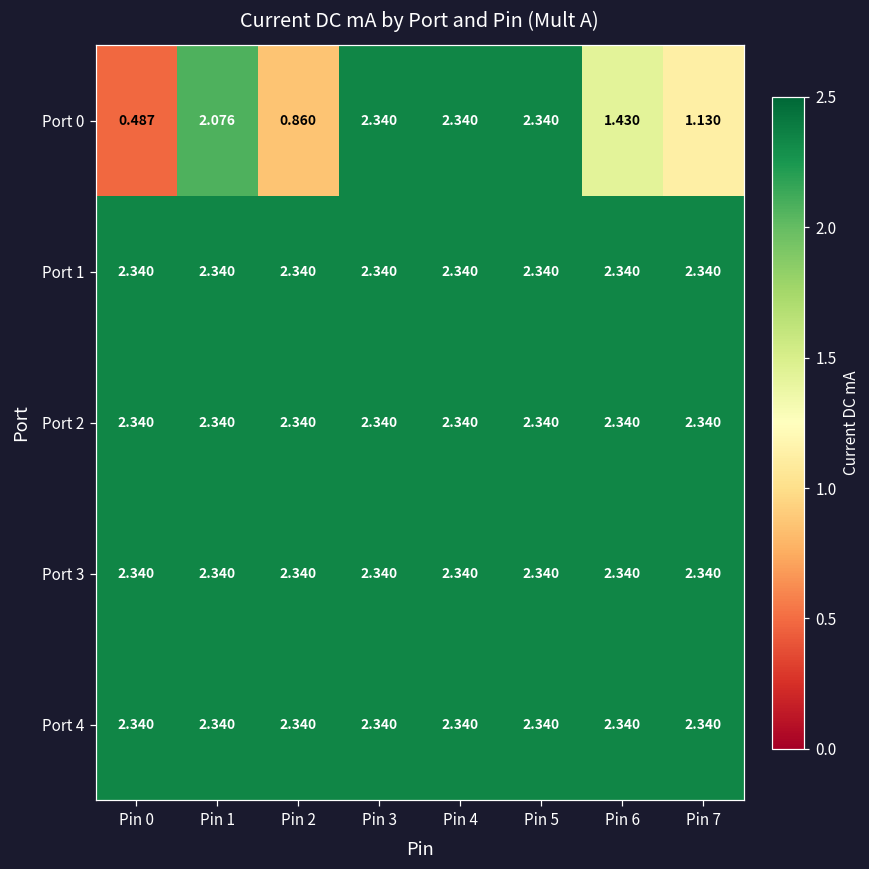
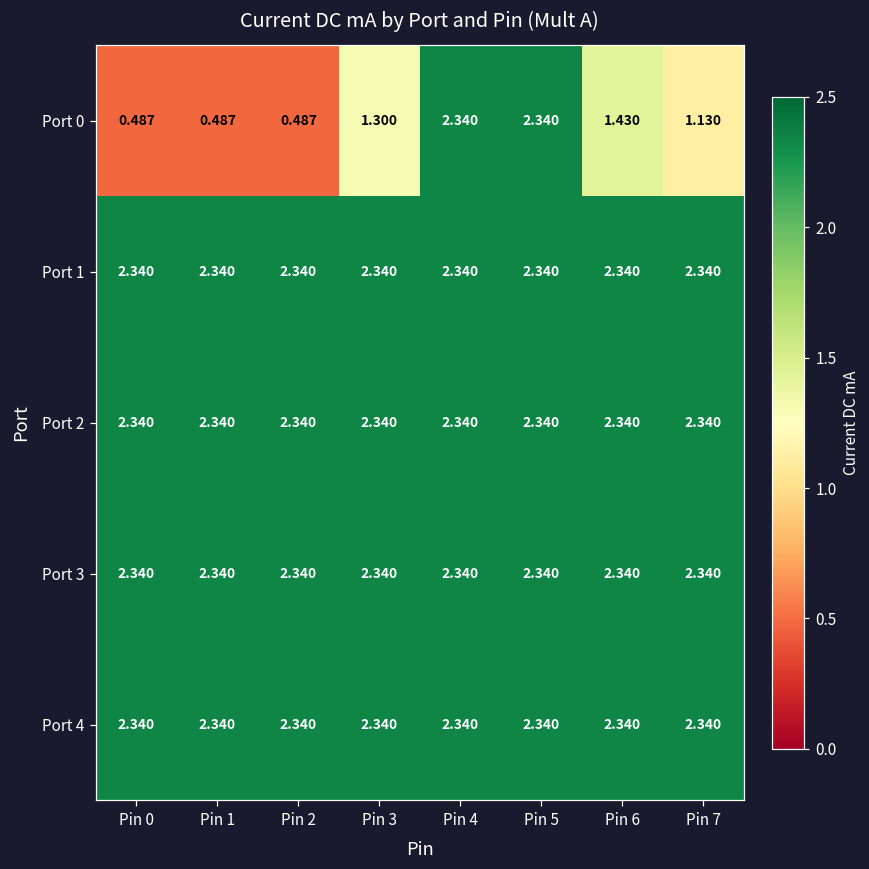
Port 0, Pin 1: 2.076 -> 0.487
Port 0, Pin 2: 0.860 -> 0.487
Port 0, Pin 3: 2.340 -> 1.300
